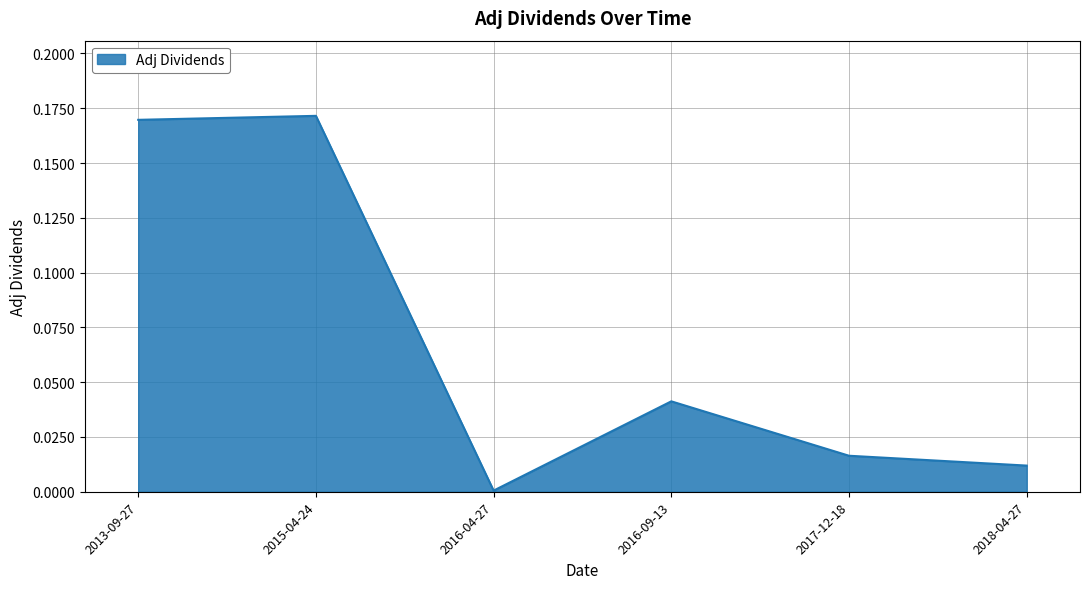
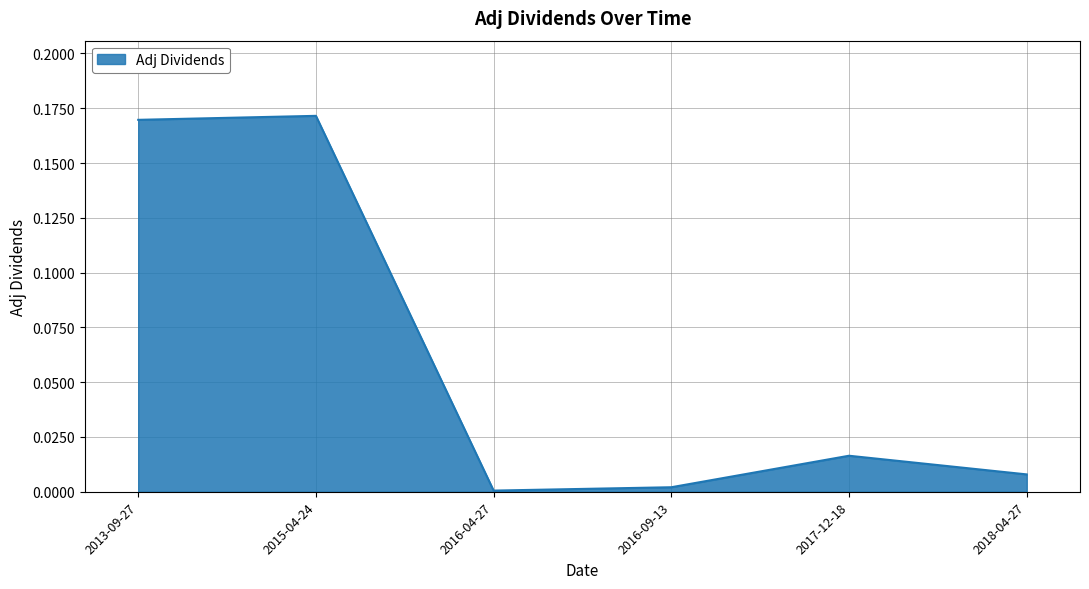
2016-09-13: 0.041 -> 0.002
2018-04-27: 0.012 -> 0.008
